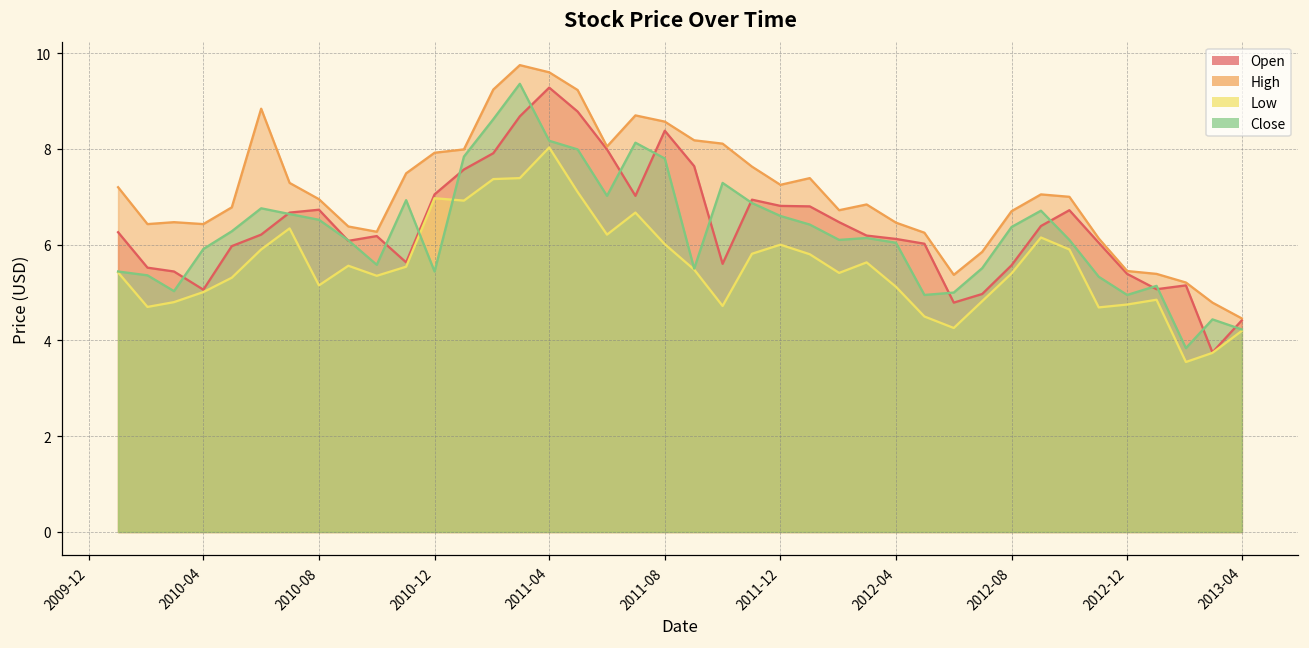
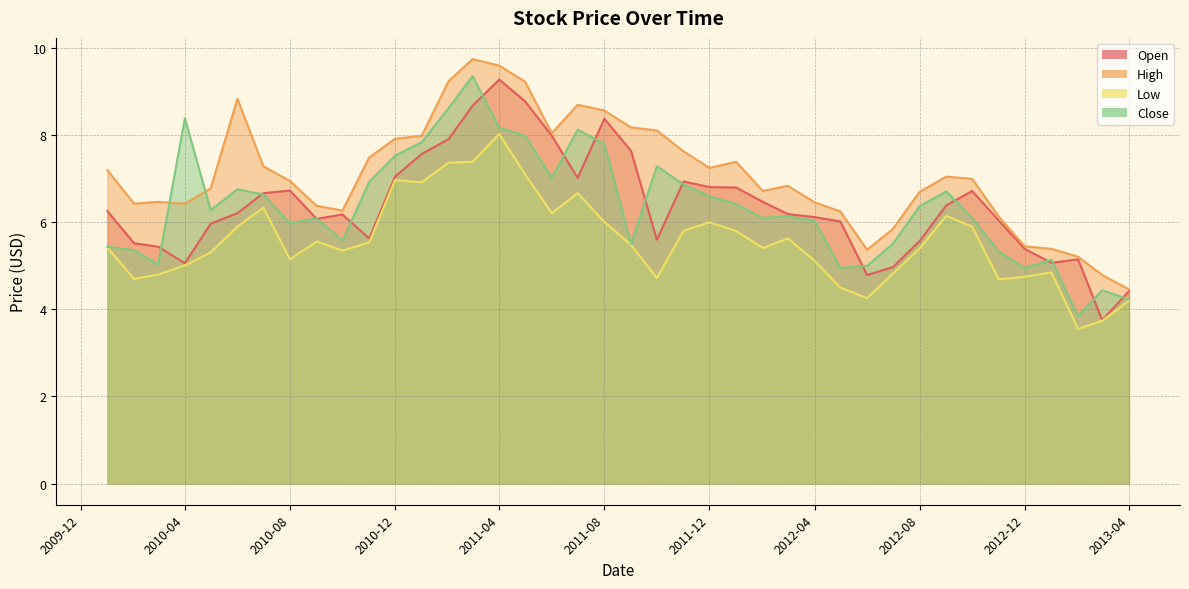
Close, 2010-04: 5.9 -> 8.4
Close, 2010-08: 6.5 -> 6.0
Close, 2010-12: 5.4 -> 7.5
